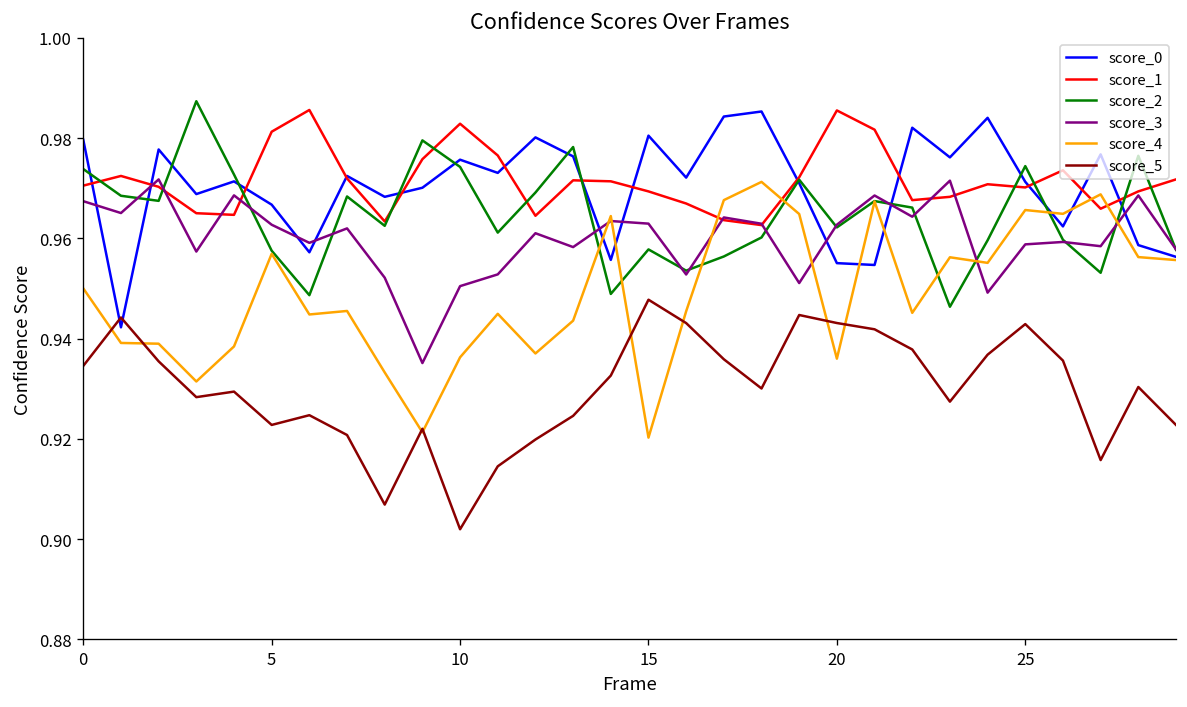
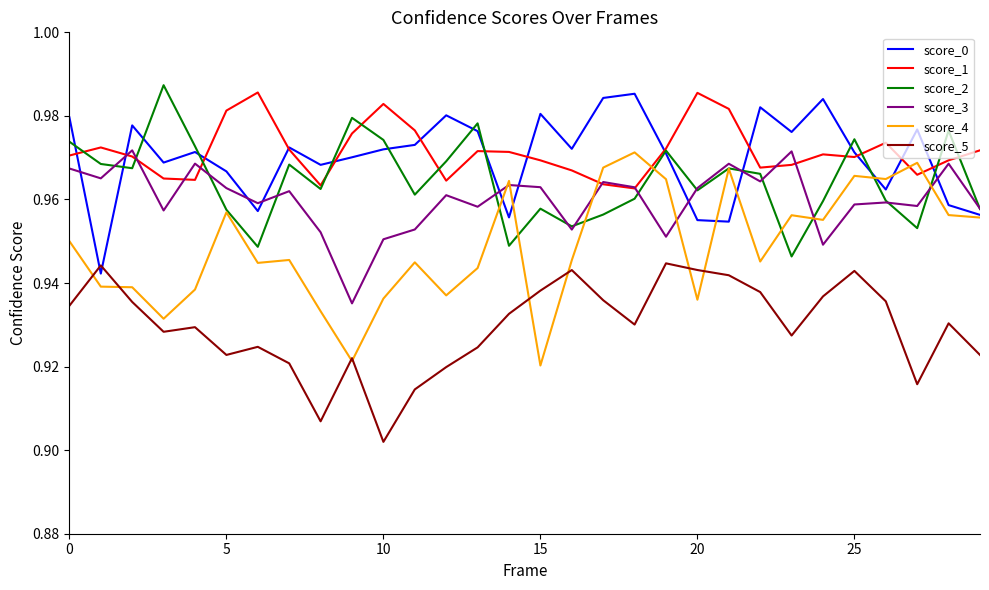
score_0, 10: 0.976 -> 0.972
score_5, 15: 0.948 -> 0.938
